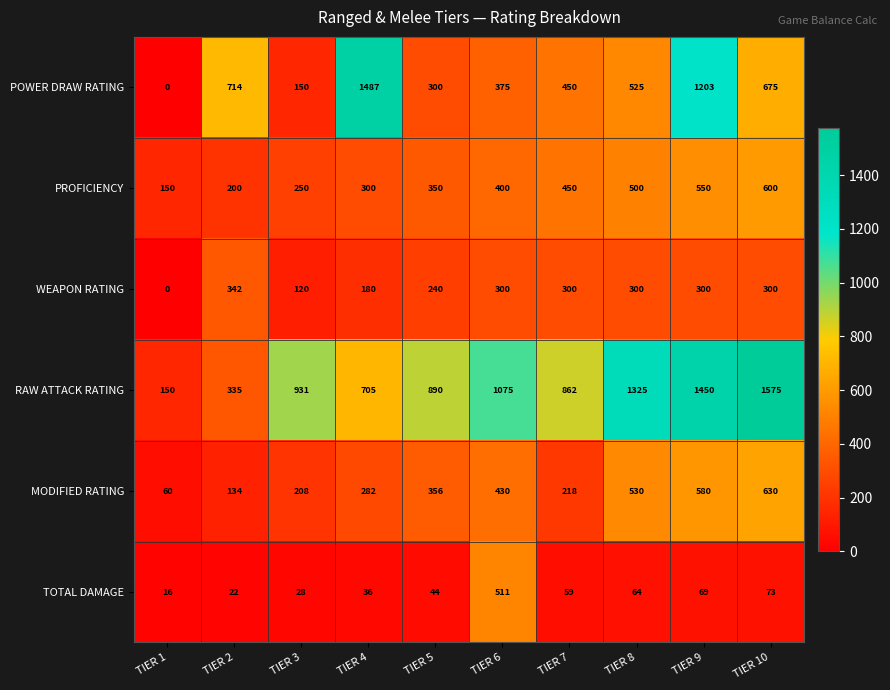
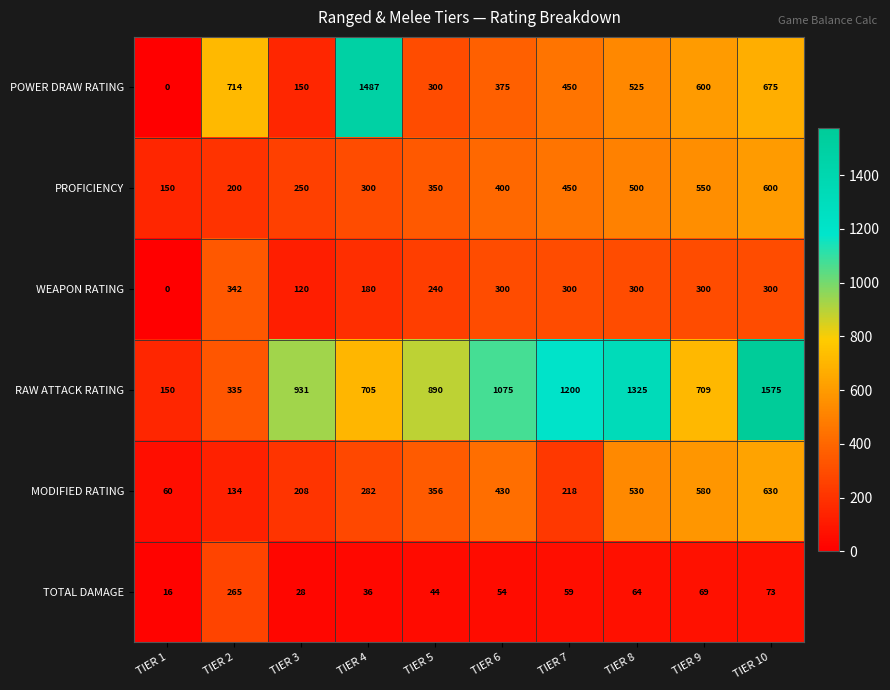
POWER DRAW RATING, TIER 9: 1203 -> 600
RAW ATTACK RATING, TIER 7: 862 -> 1200
RAW ATTACK RATING, TIER 9: 1450 -> 709
TOTAL DAMAGE, TIER 2: 22 -> 265
TOTAL DAMAGE, TIER 6: 511 -> 54
